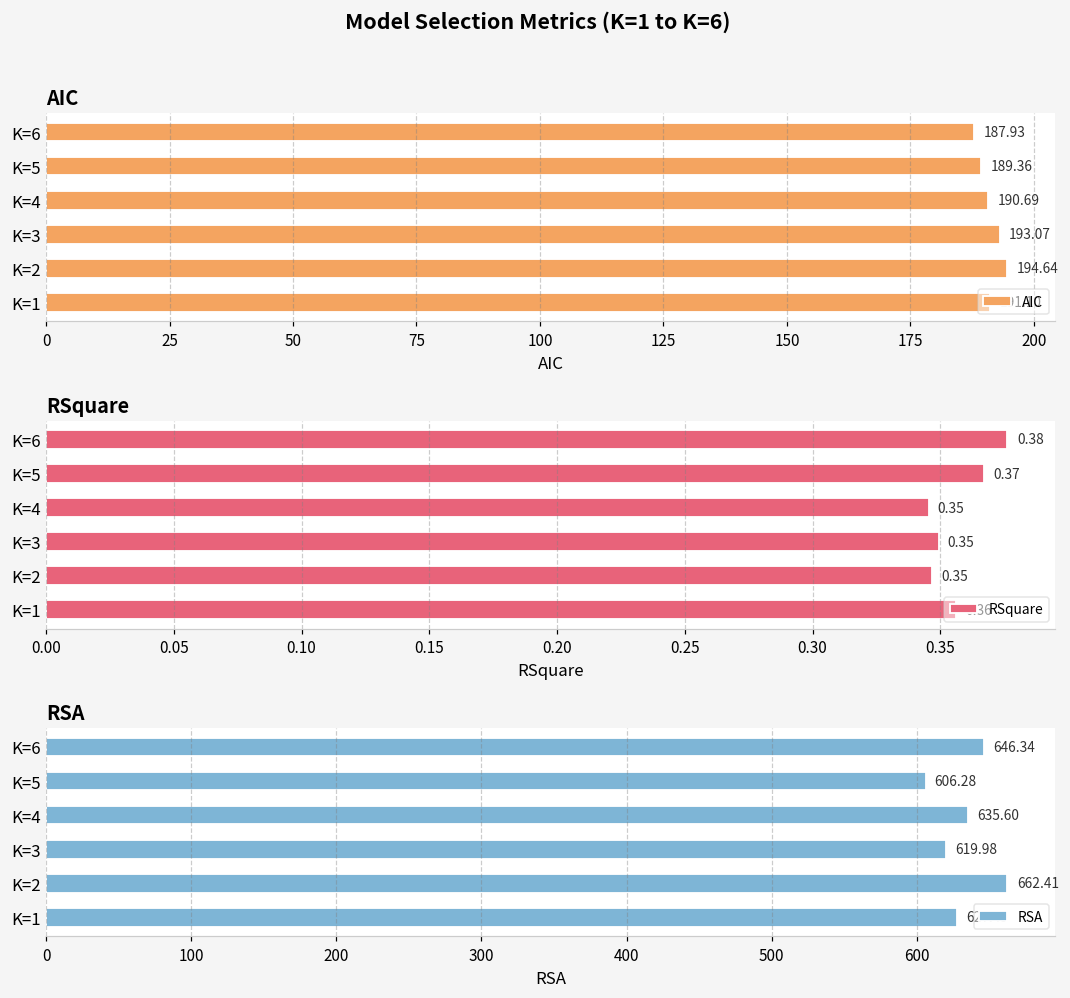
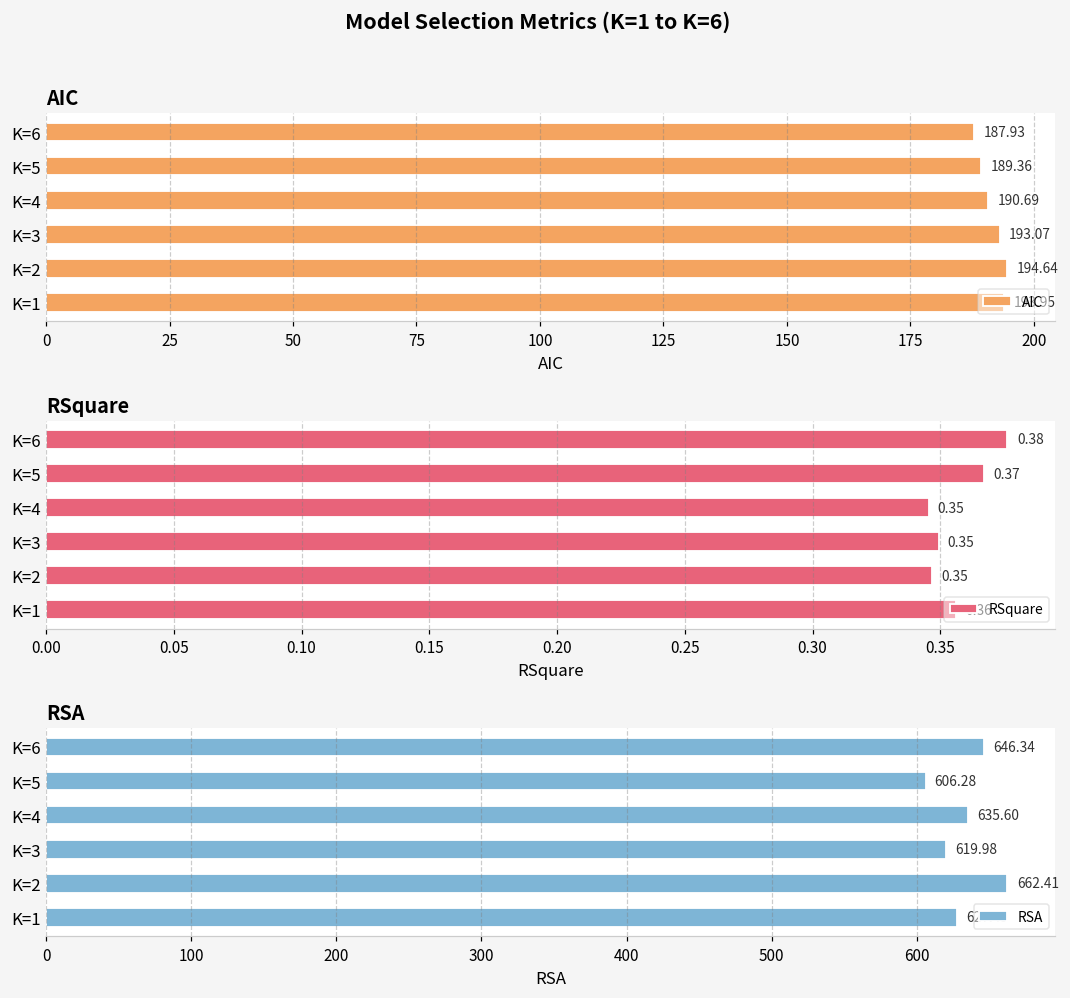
AIC, K=1: 191.10 -> 193.95
